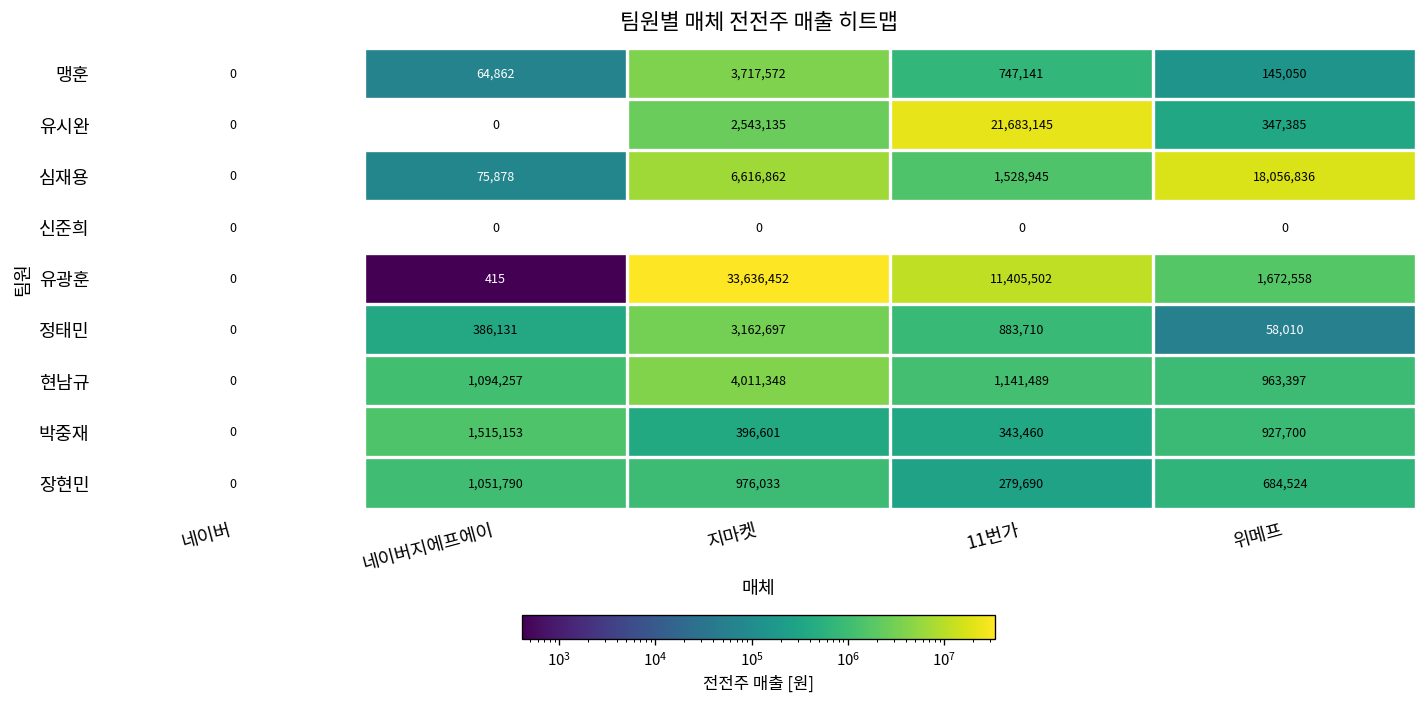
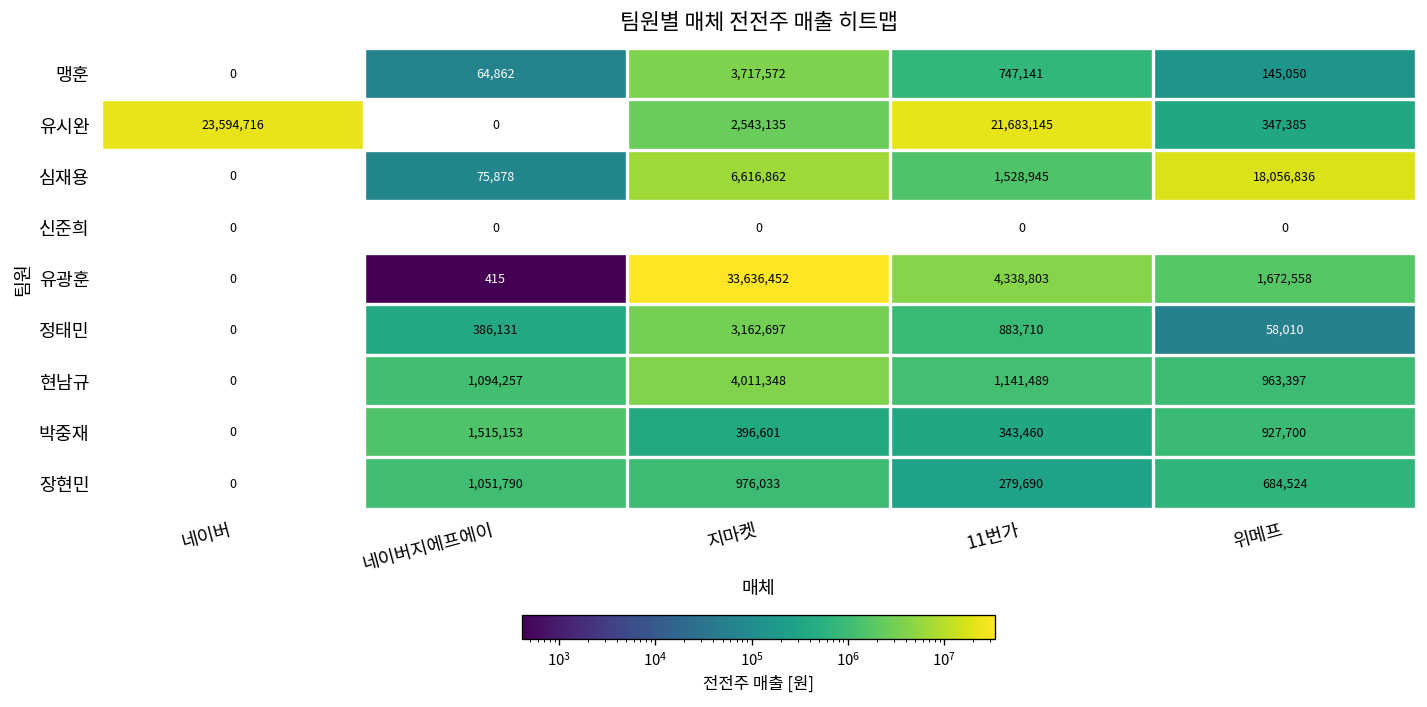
유시완, 네이버: 0 -> 23,594,716
유광훈, 11번가: 11,405,502 -> 4,338,803
